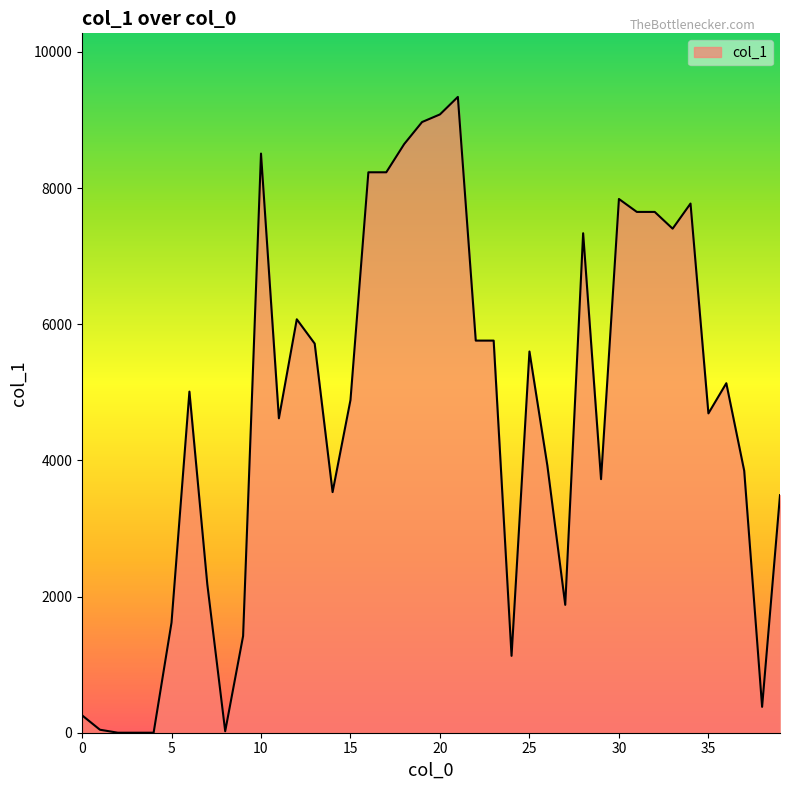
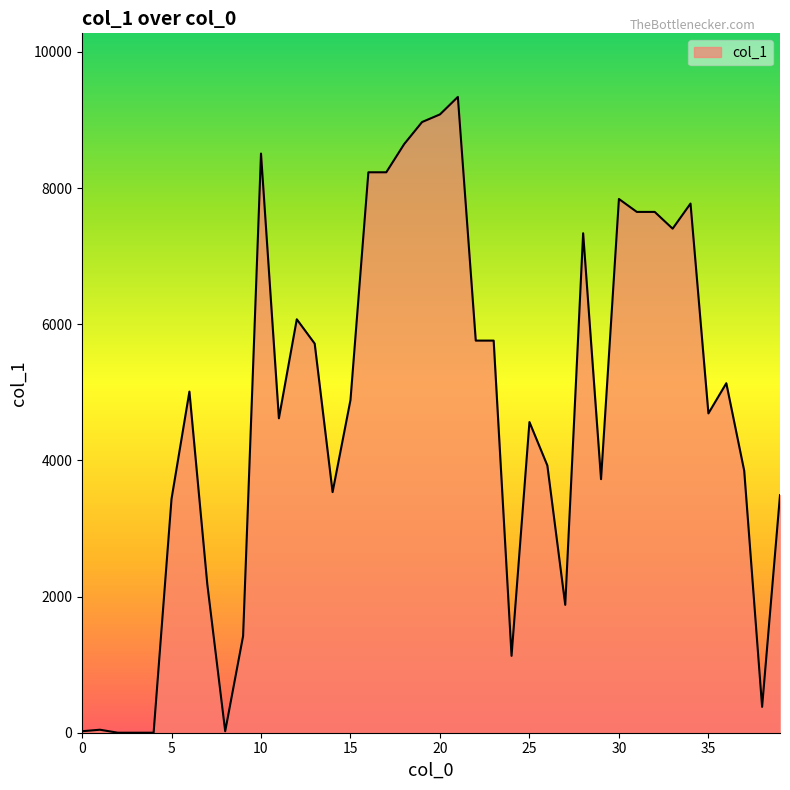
0: 300 -> 0
5: 1600 -> 3400
25: 5600 -> 4600
